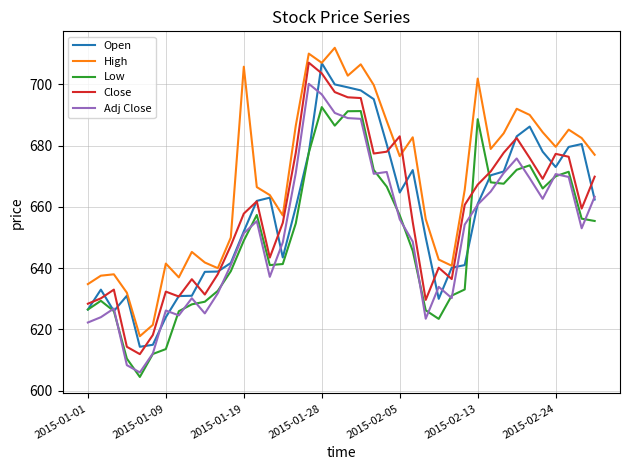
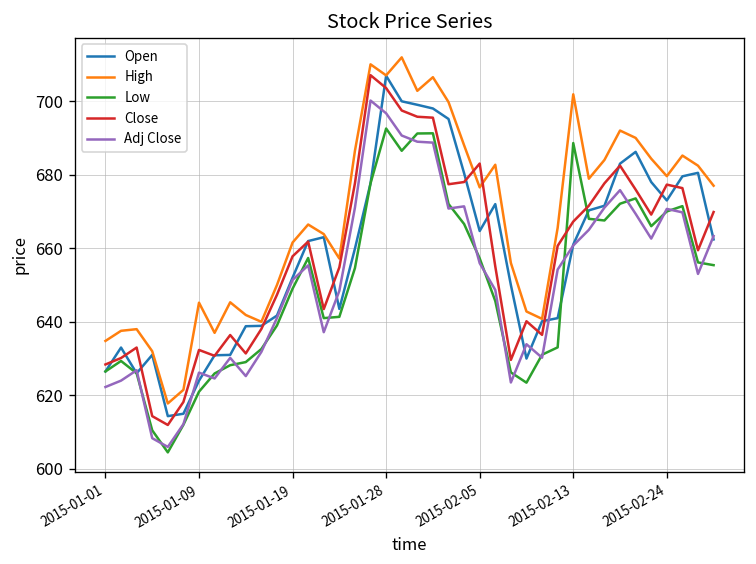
High, 2015-01-09: 642 -> 645
Low, 2015-01-09: 614 -> 621
High, 2015-01-19: 706 -> 662
